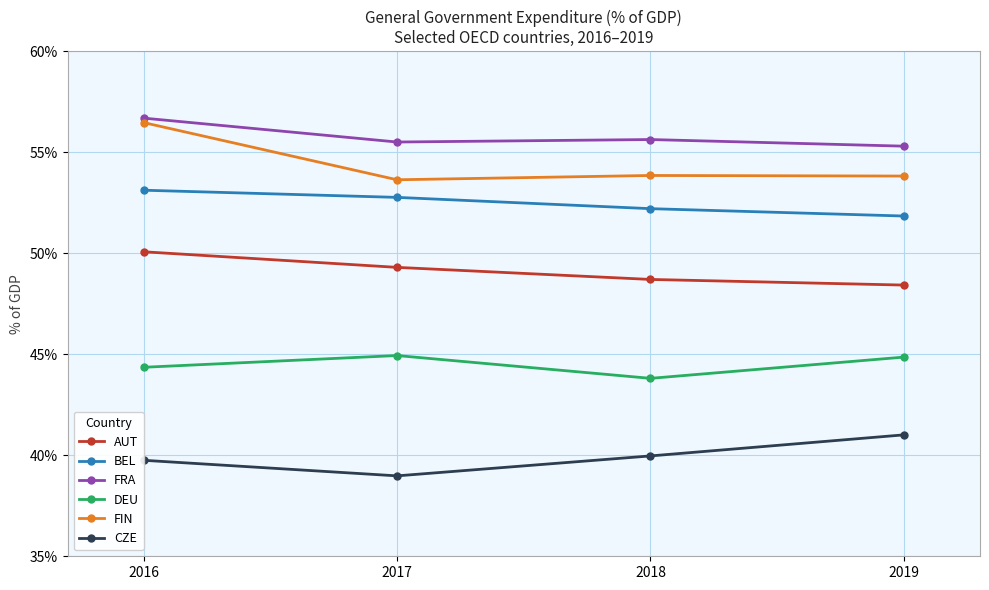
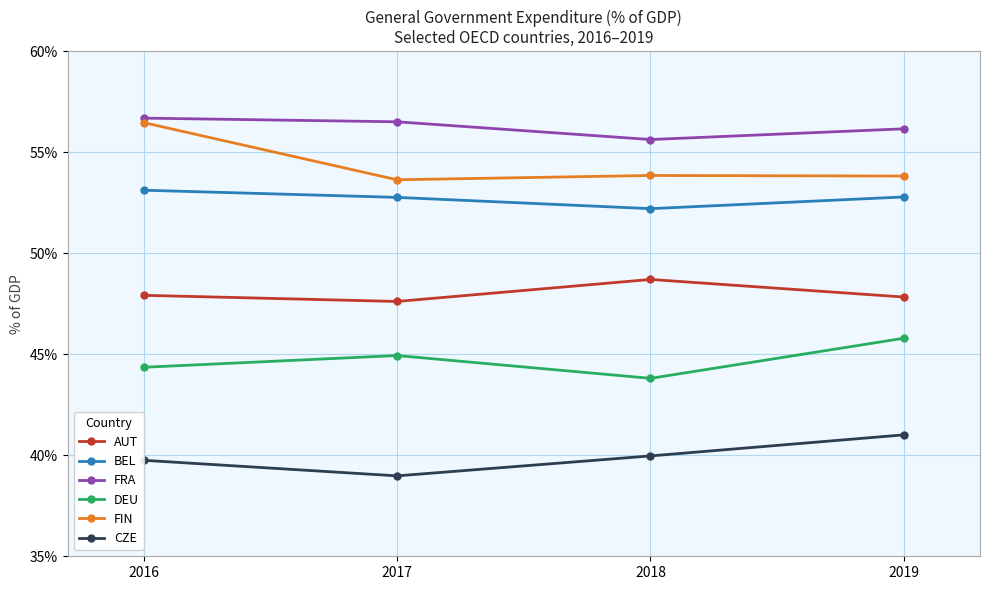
AUT, 2016: 50.1% -> 47.9%
AUT, 2017: 49.3% -> 47.6%
FRA, 2017: 55.5% -> 56.5%
AUT, 2019: 48.4% -> 47.8%
BEL, 2019: 51.8% -> 52.8%
FRA, 2019: 55.3% -> 56.2%
DEU, 2019: 44.9% -> 45.8%
